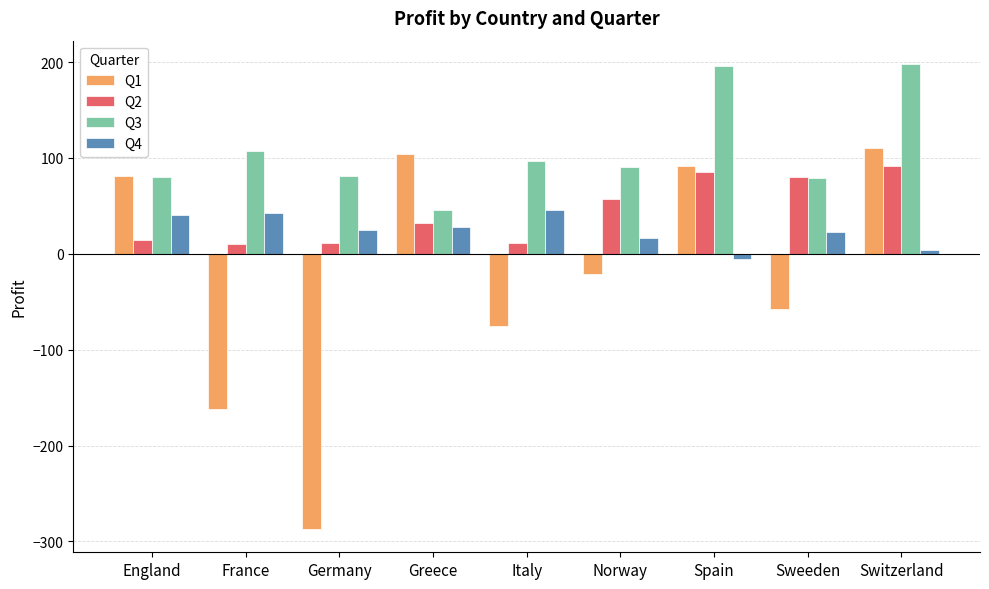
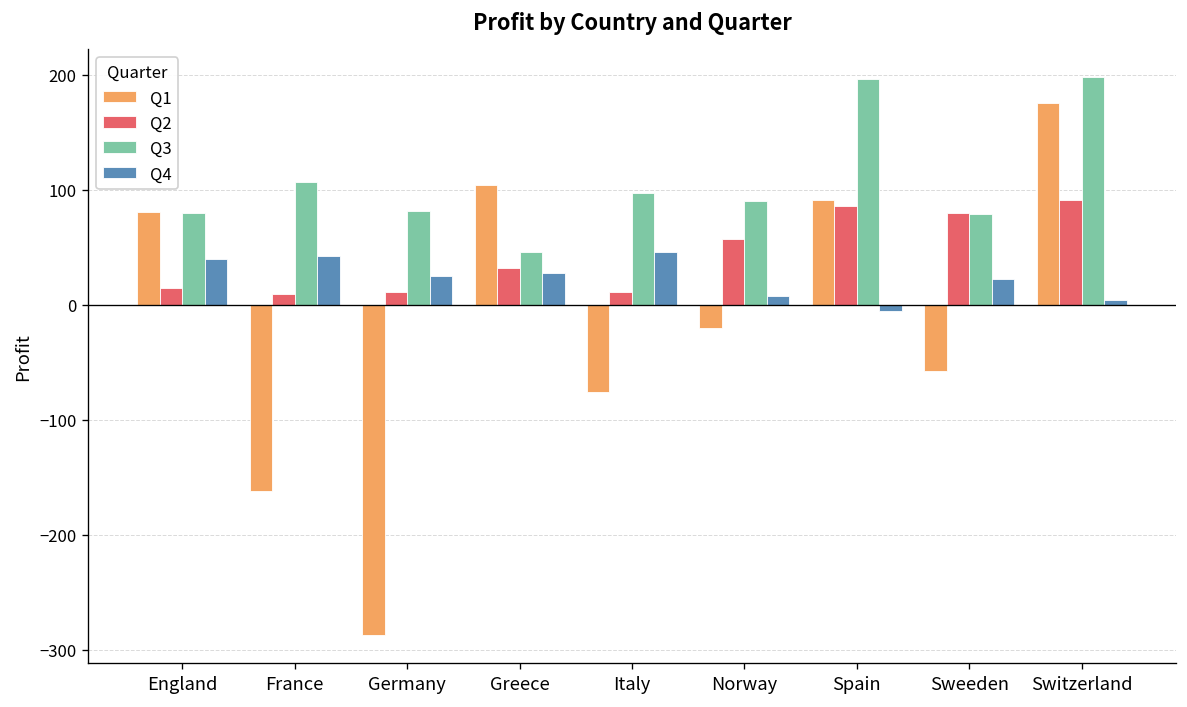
Q4, Norway: 20 -> 10
Q1, Switzerland: 110 -> 180
